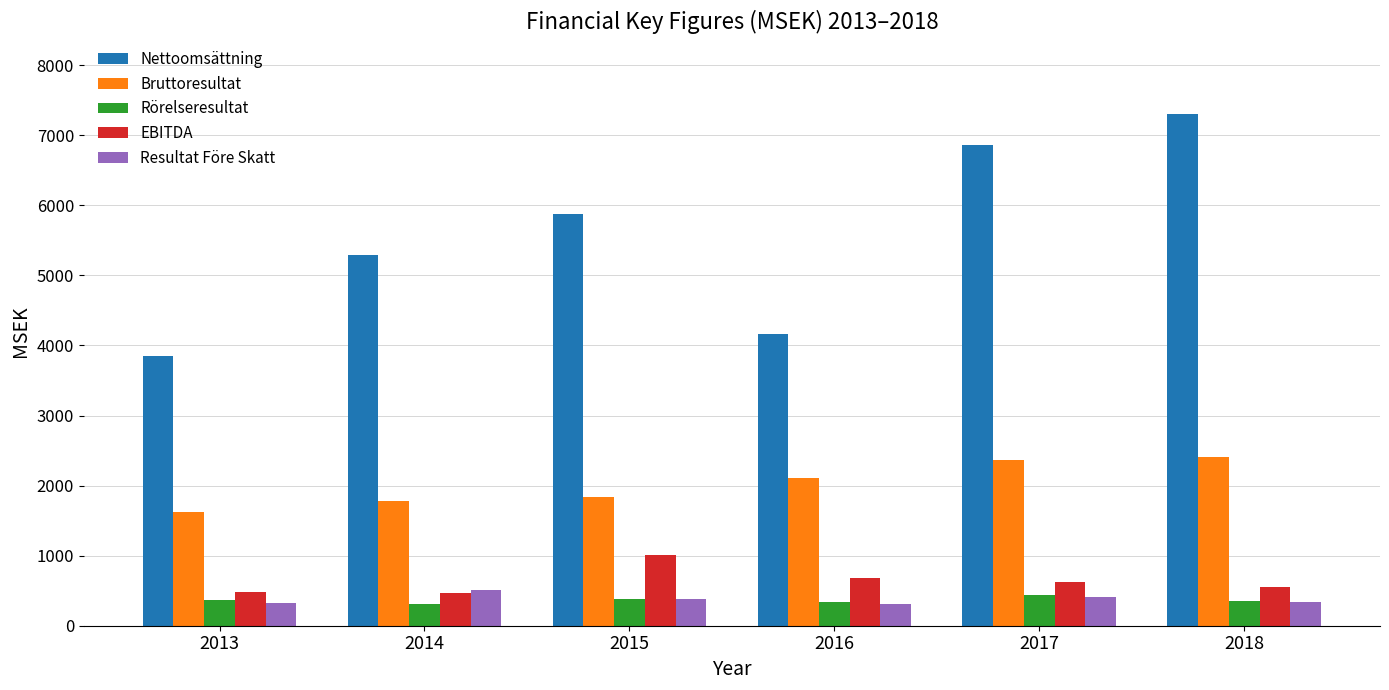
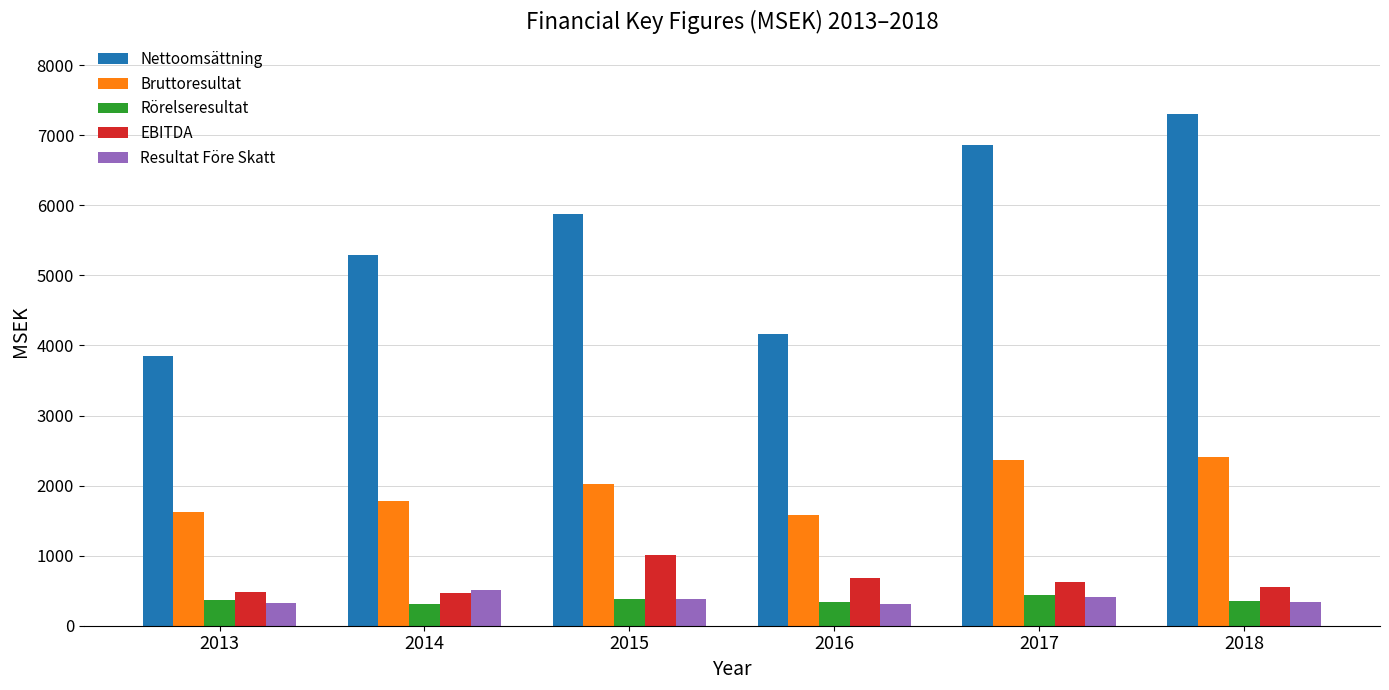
Bruttoresultat, 2015: 1800 -> 2000
Bruttoresultat, 2016: 2100 -> 1600
